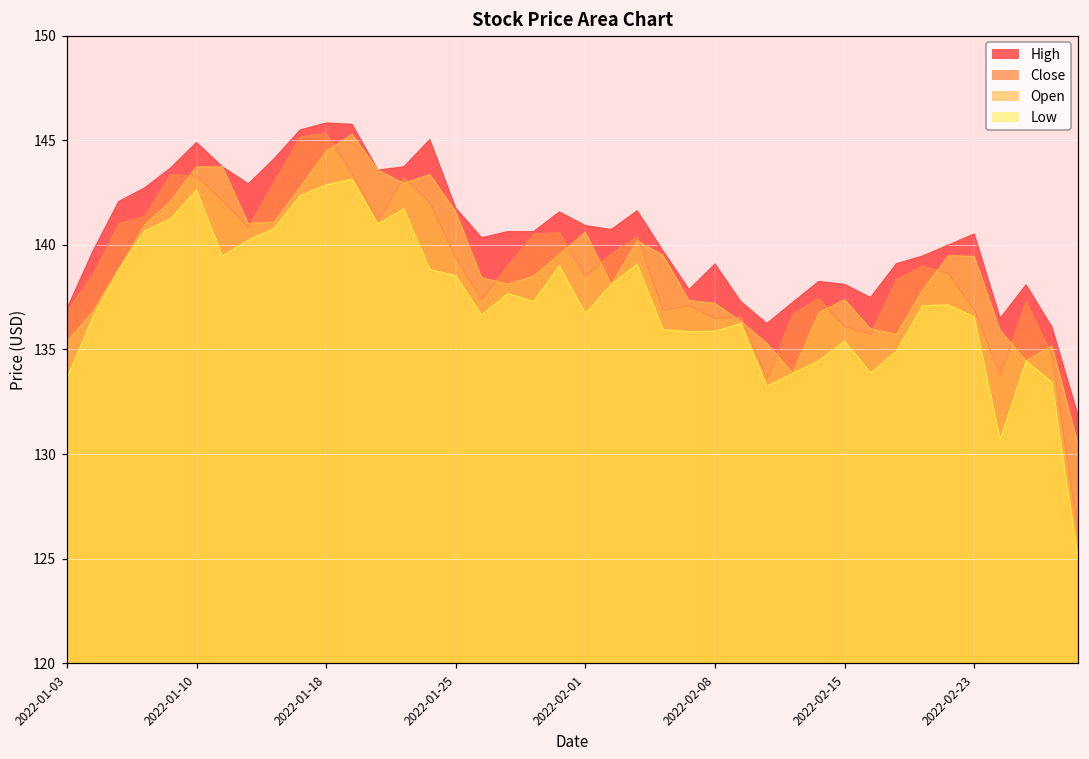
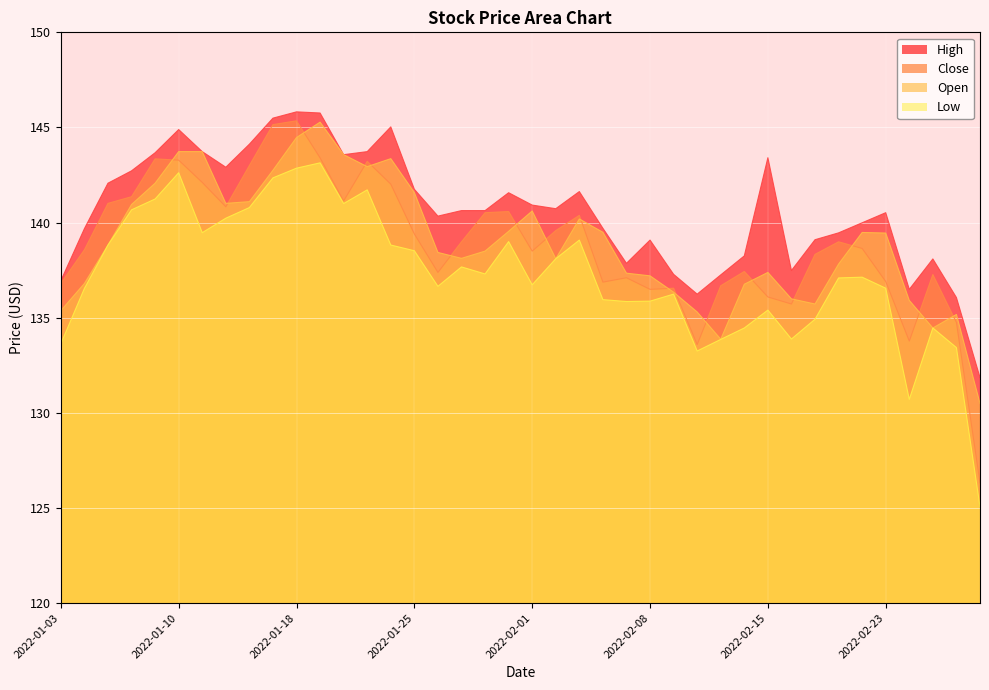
High, 2022-02-15: 138.1 -> 143.4
